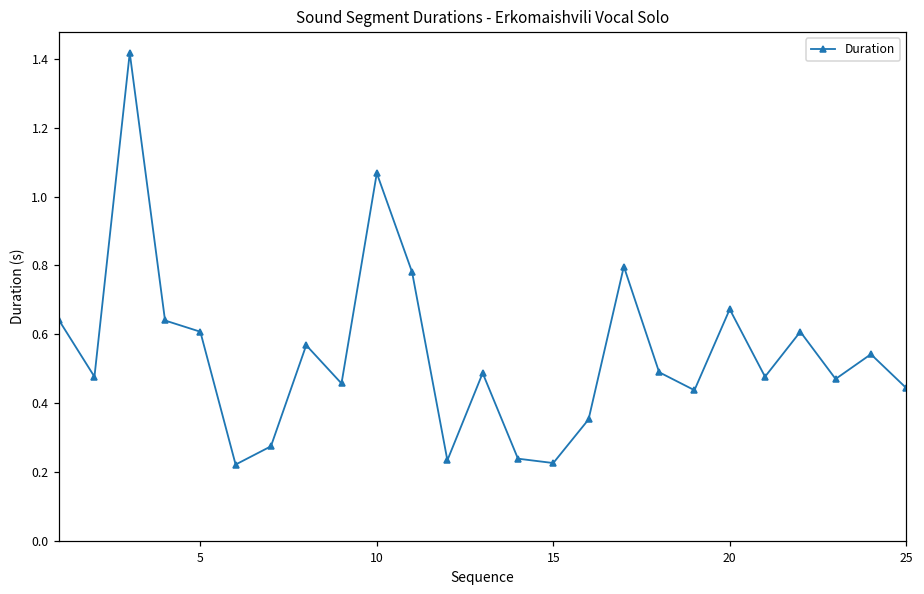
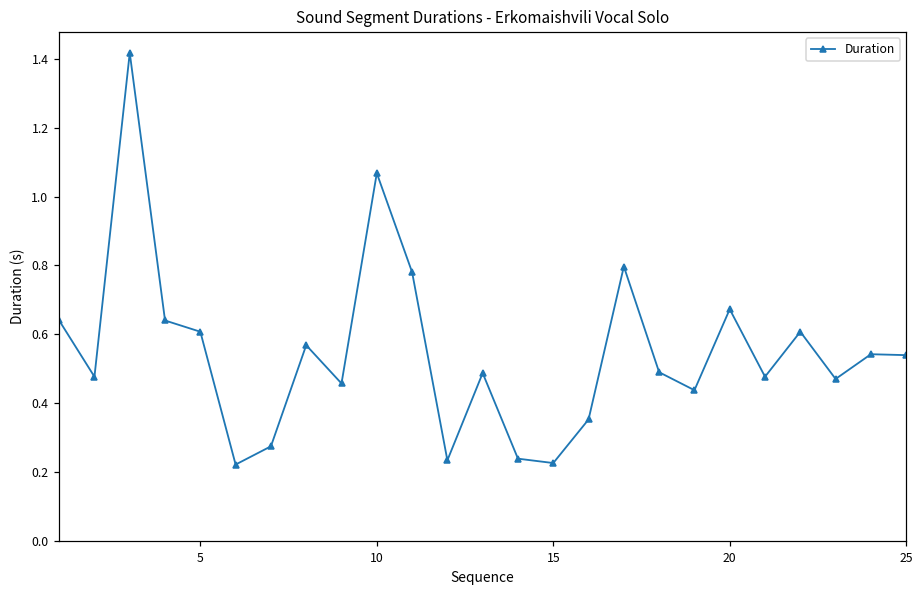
25: 0.44 -> 0.54
